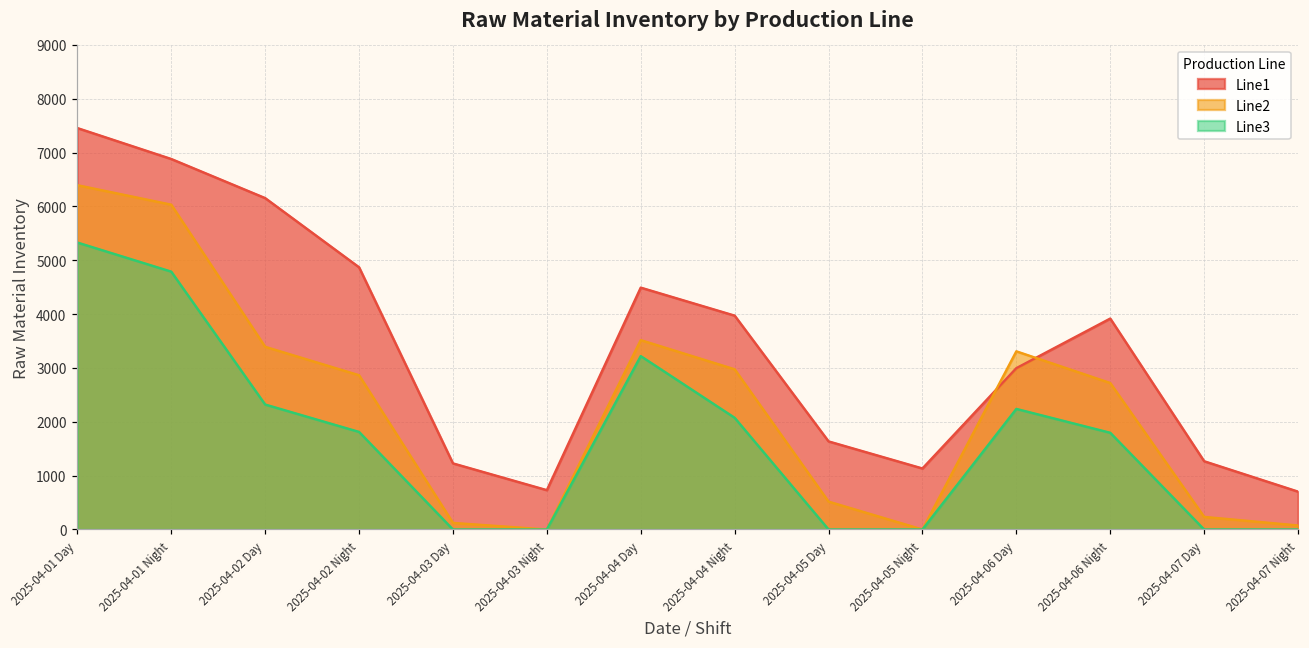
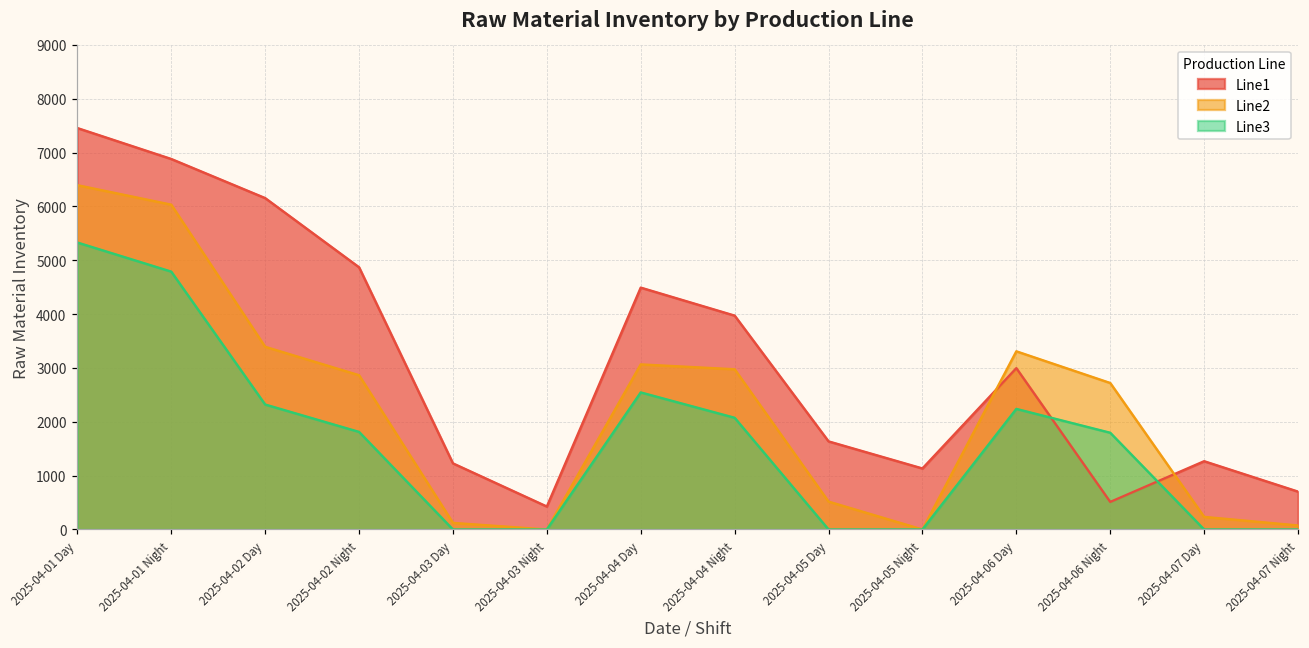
Line1, 2025-04-03 Night: 700 -> 400
Line2, 2025-04-04 Day: 3500 -> 3100
Line3, 2025-04-04 Day: 3200 -> 2500
Line1, 2025-04-06 Night: 3900 -> 500
